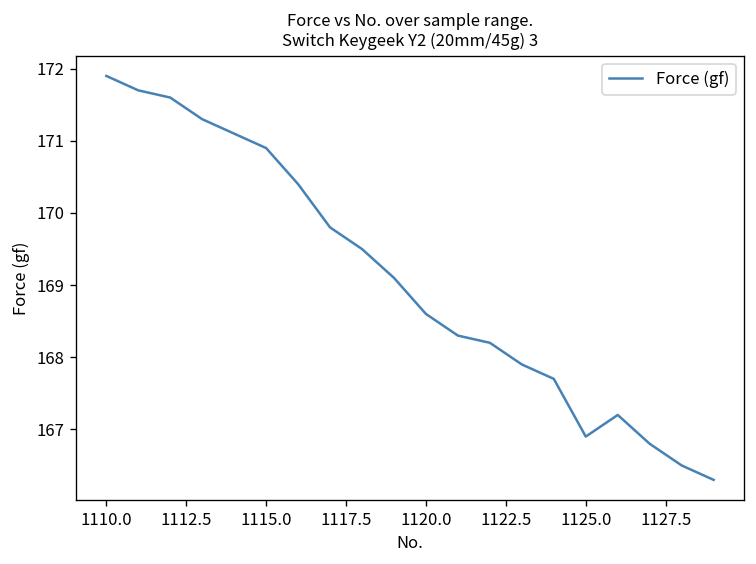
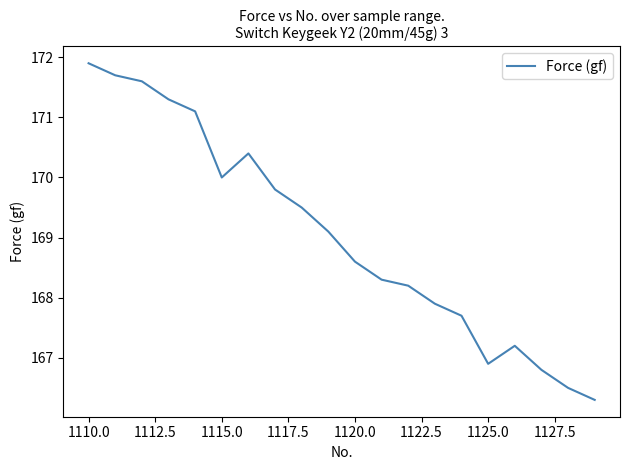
1115.0: 170.9 -> 170.0
